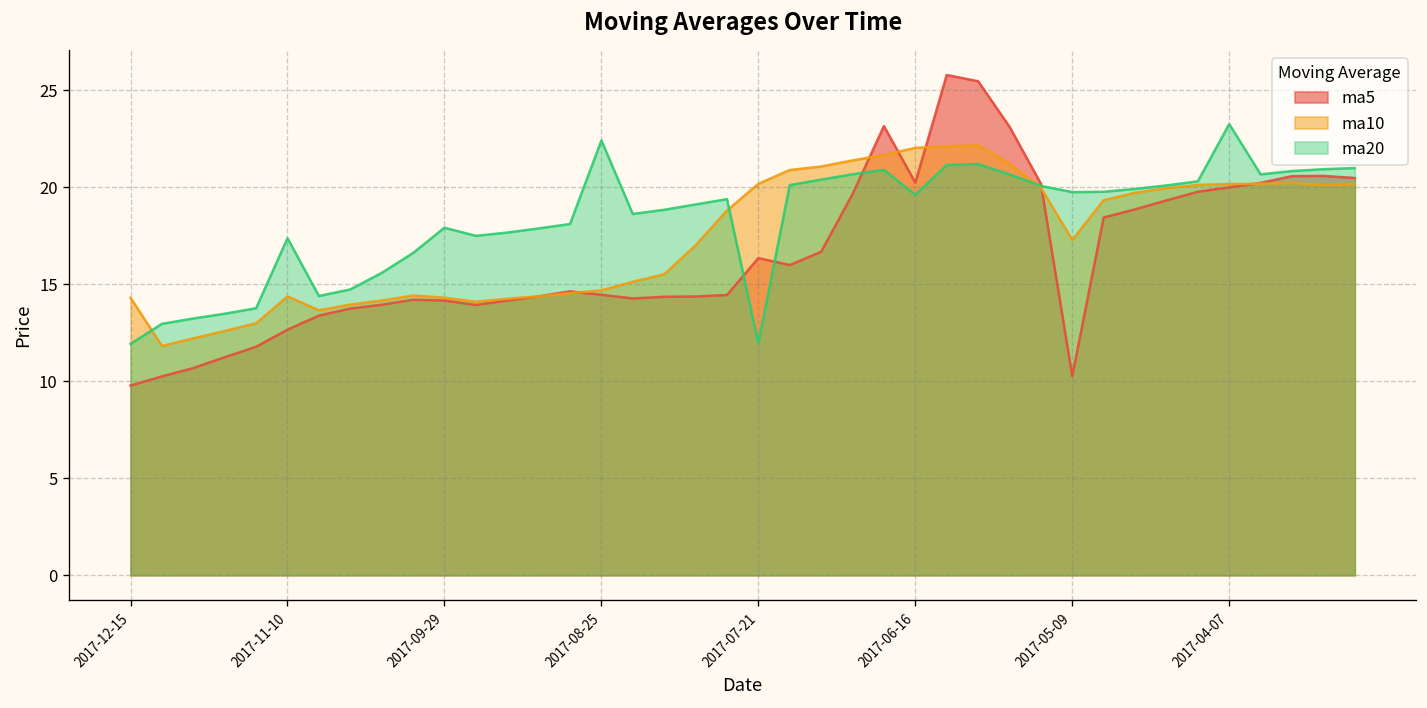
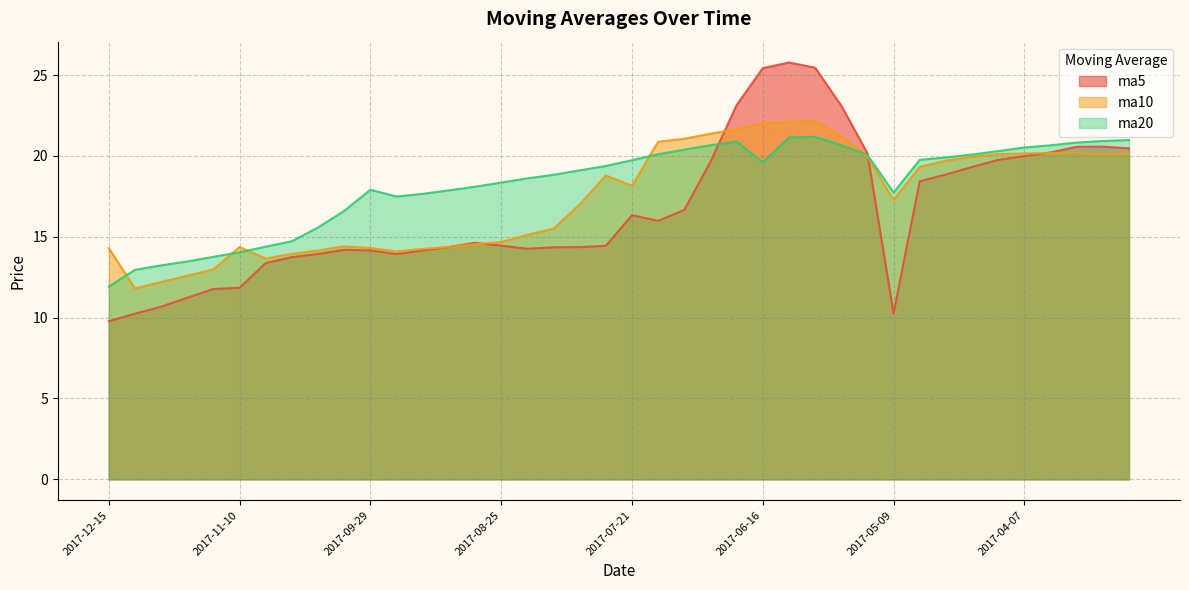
ma5, 2017-11-10: 12.7 -> 11.8
ma20, 2017-11-10: 17.4 -> 14.0
ma20, 2017-08-25: 22.4 -> 18.4
ma10, 2017-07-21: 20.2 -> 18.2
ma20, 2017-07-21: 11.9 -> 19.7
ma5, 2017-06-16: 20.2 -> 25.4
ma20, 2017-05-09: 19.7 -> 17.7
ma20, 2017-04-07: 23.2 -> 20.5
